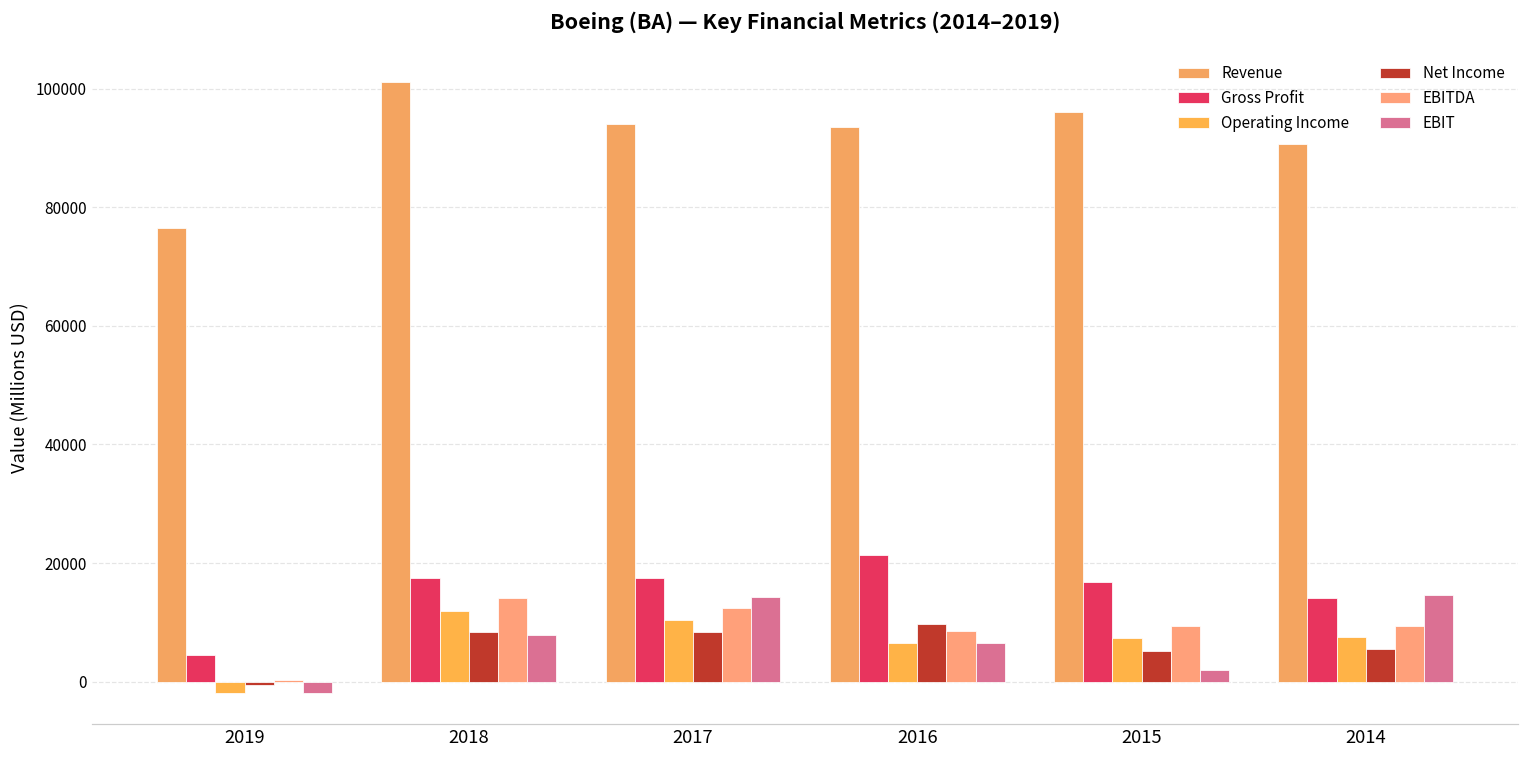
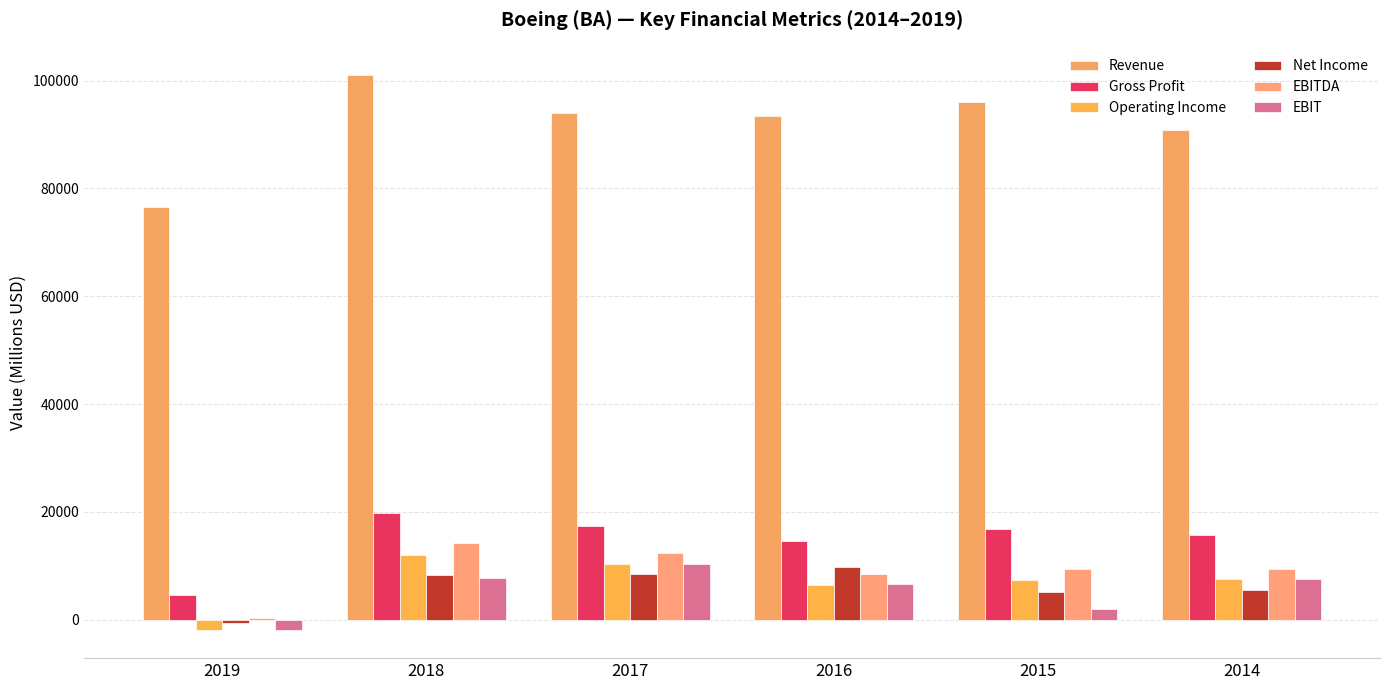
Gross Profit, 2018: 18000 -> 20000
EBIT, 2017: 14000 -> 10000
Gross Profit, 2016: 21000 -> 15000
Gross Profit, 2014: 14000 -> 16000
EBIT, 2014: 15000 -> 8000
